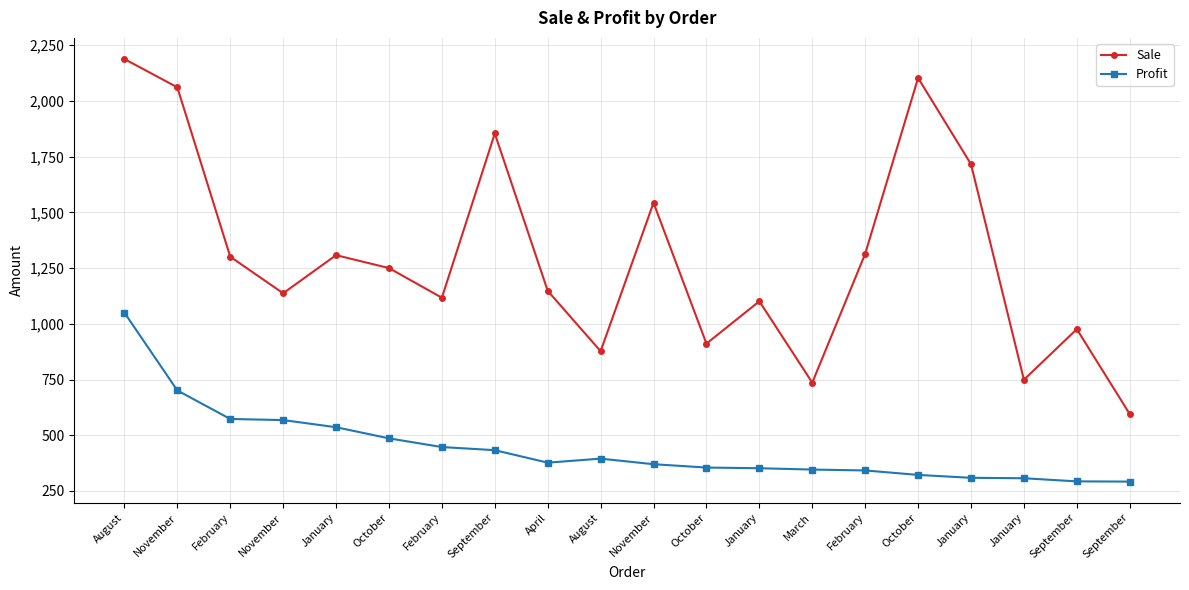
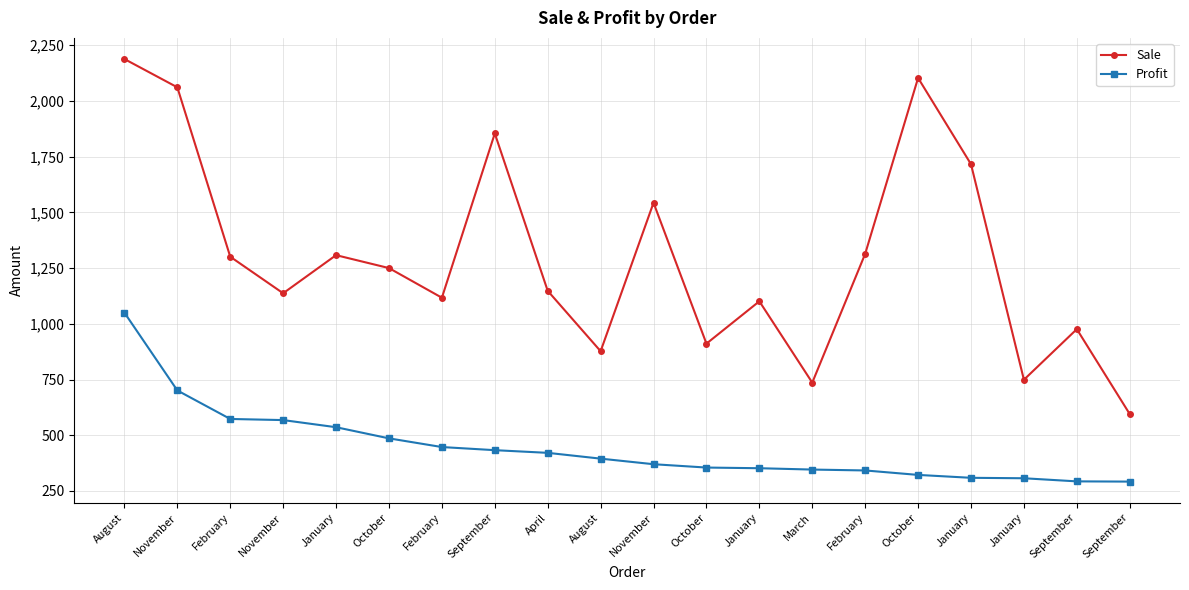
Profit, April: 380 -> 420
